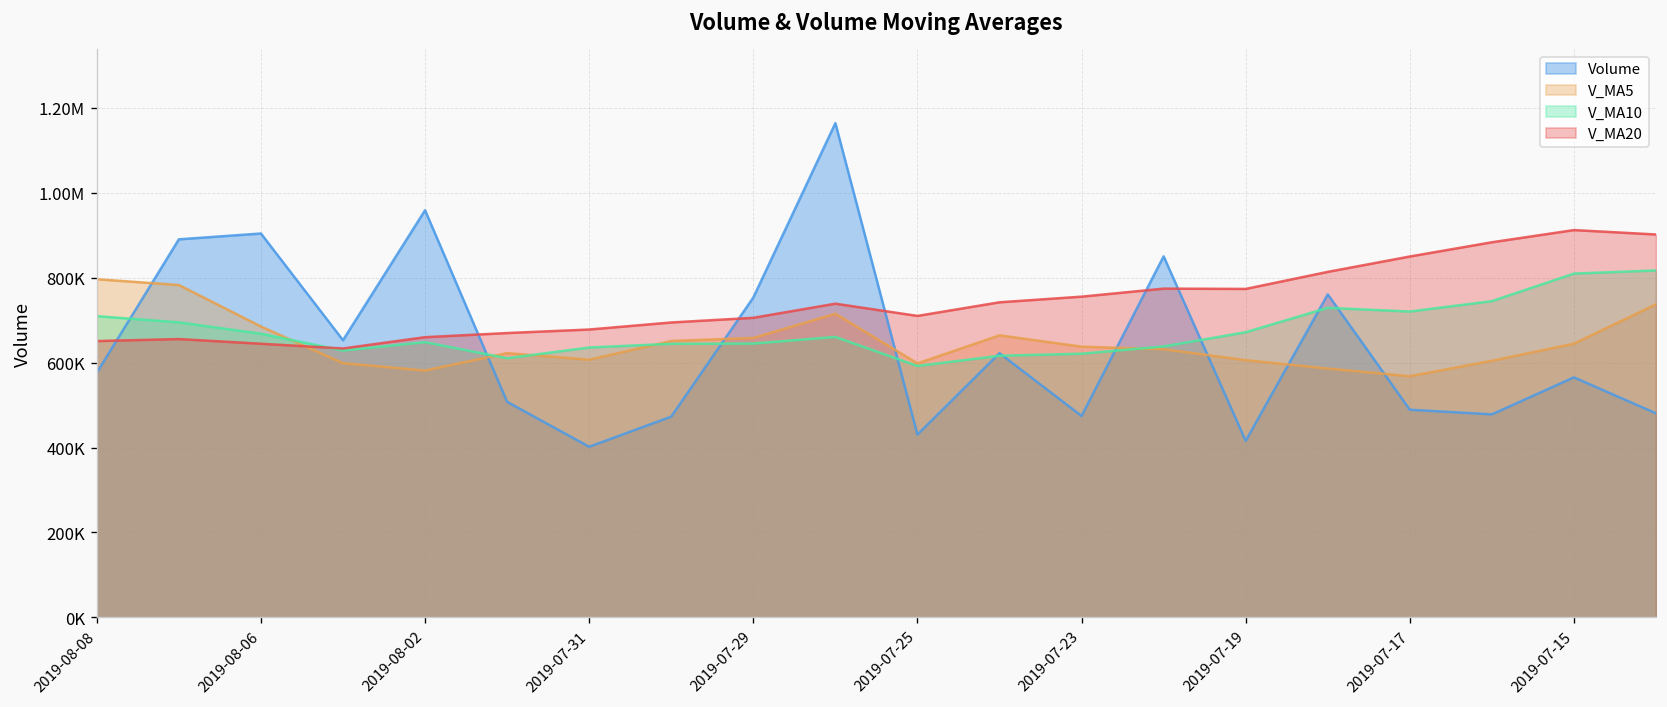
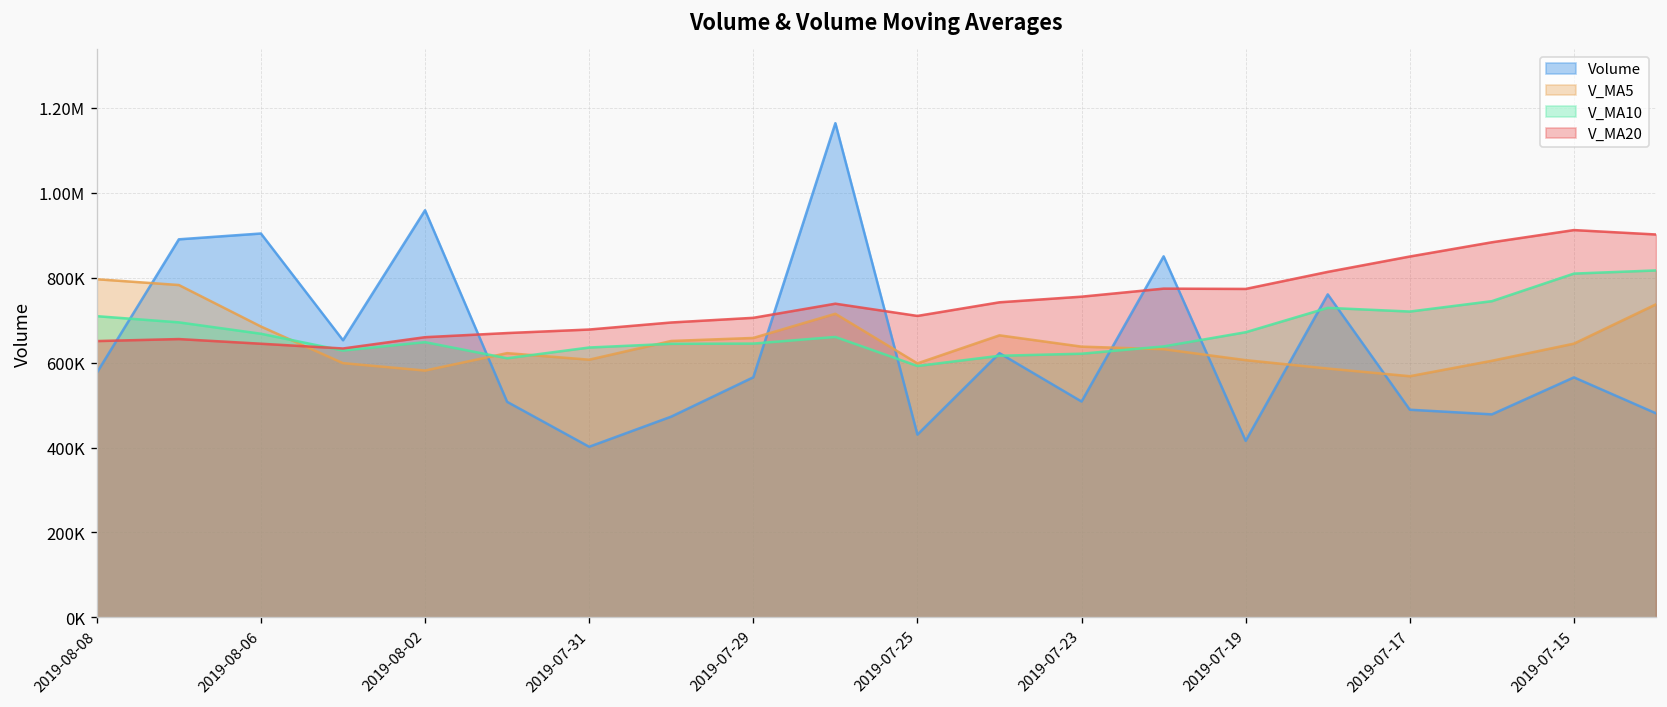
Volume, 2019-07-29: 750000 -> 570000
Volume, 2019-07-23: 470000 -> 510000
